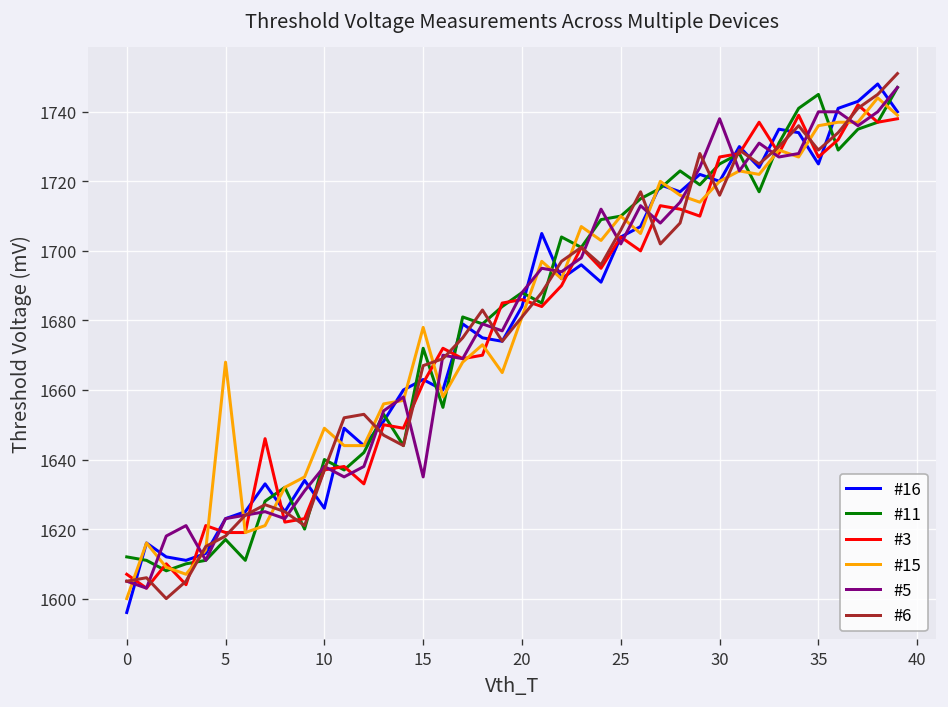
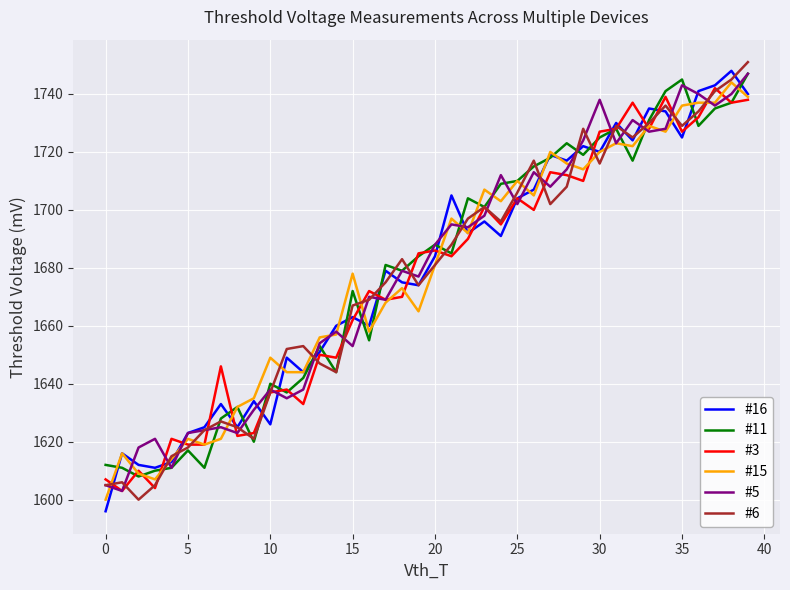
#15, 5: 1668 -> 1621
#5, 15: 1635 -> 1653
#5, 35: 1740 -> 1743
